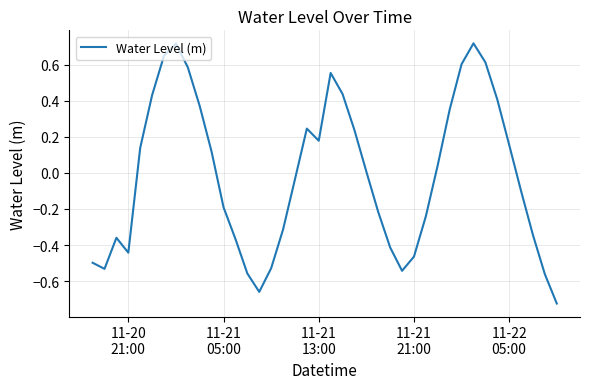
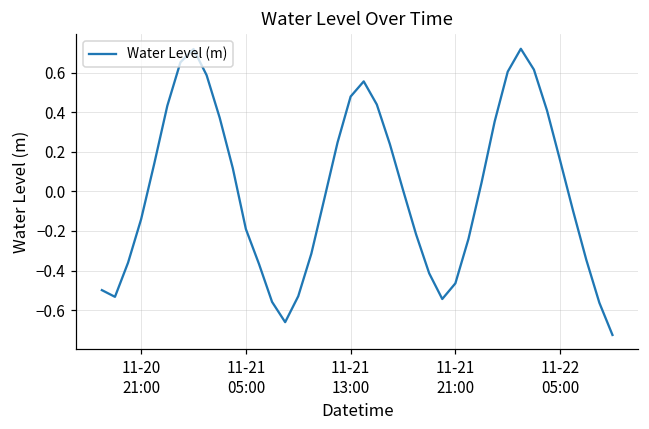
11-20 21:00: -0.44 -> -0.14
11-21 13:00: 0.18 -> 0.48
